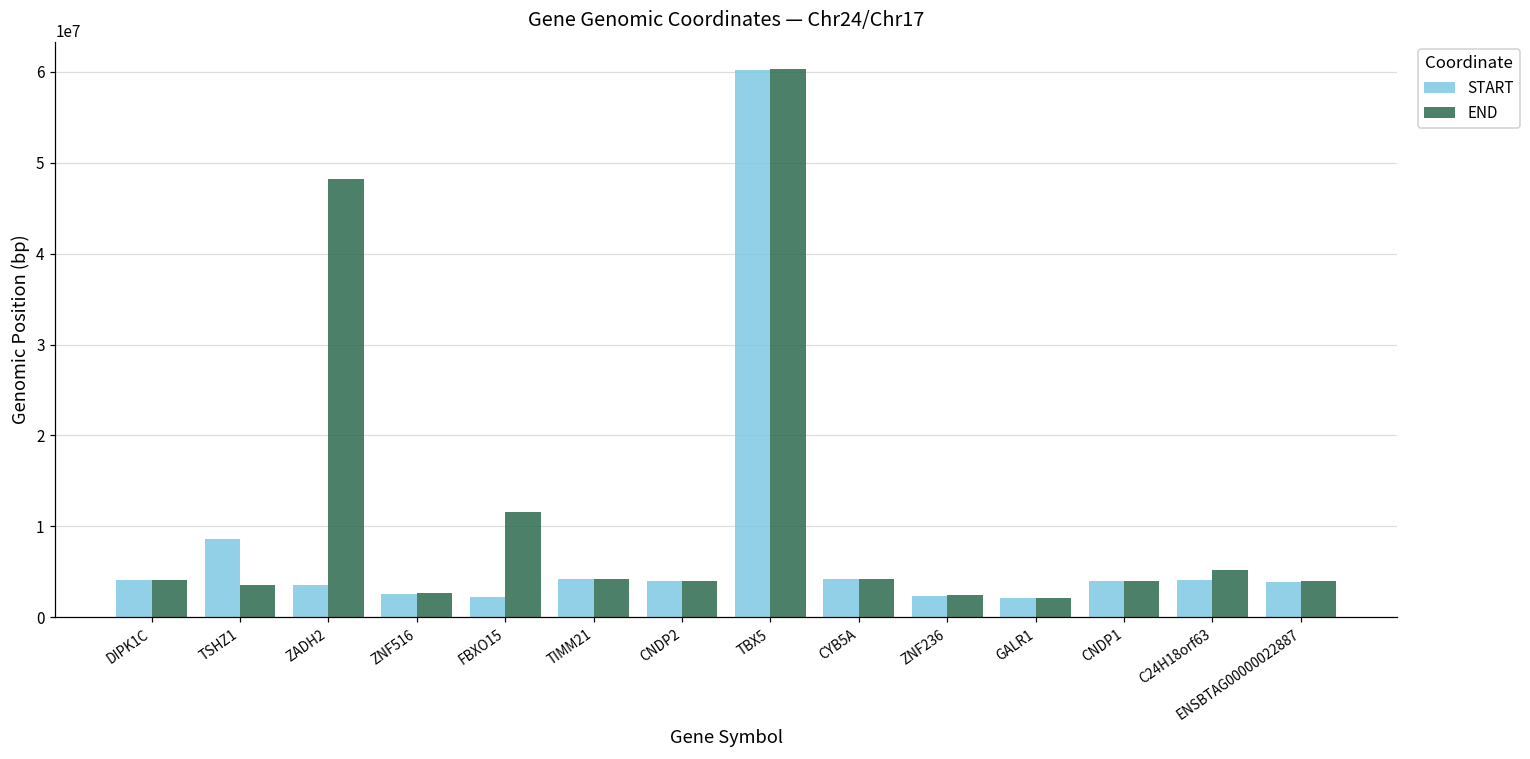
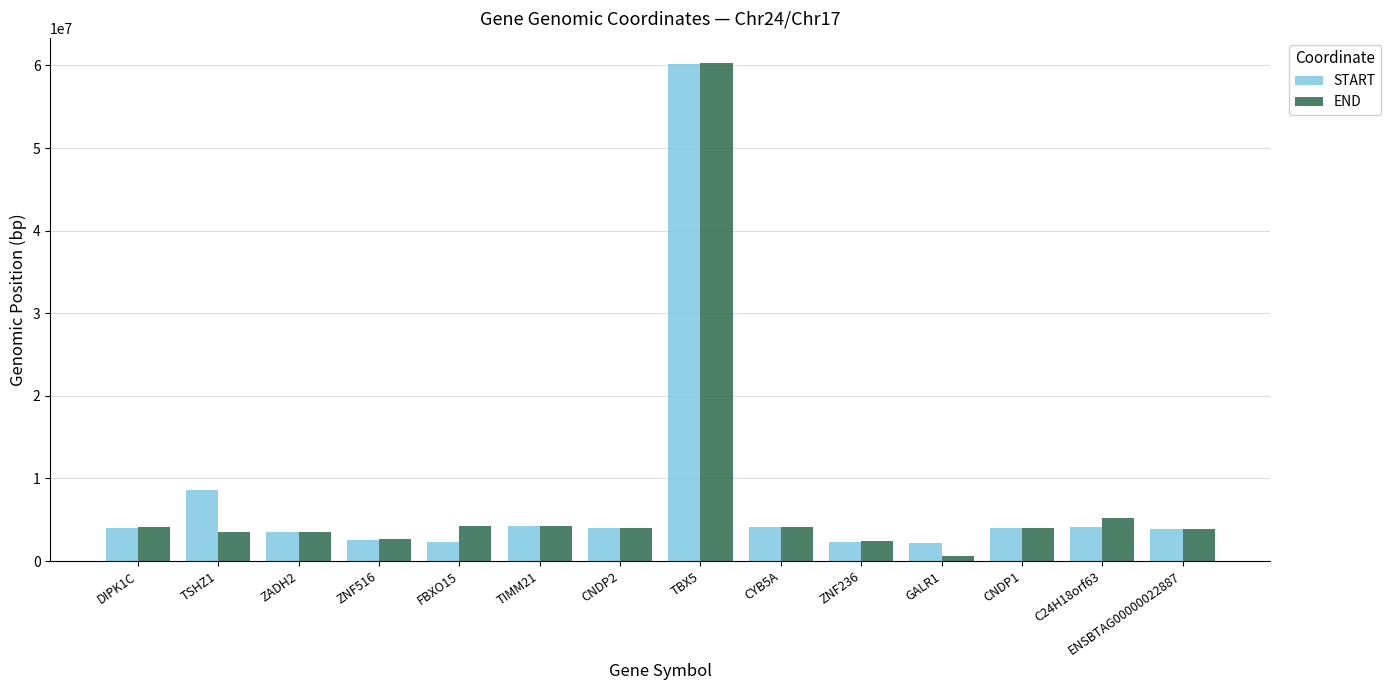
END, ZADH2: 48000000 -> 3000000
END, FBXO15: 12000000 -> 4000000
END, GALR1: 2000000 -> 1000000
